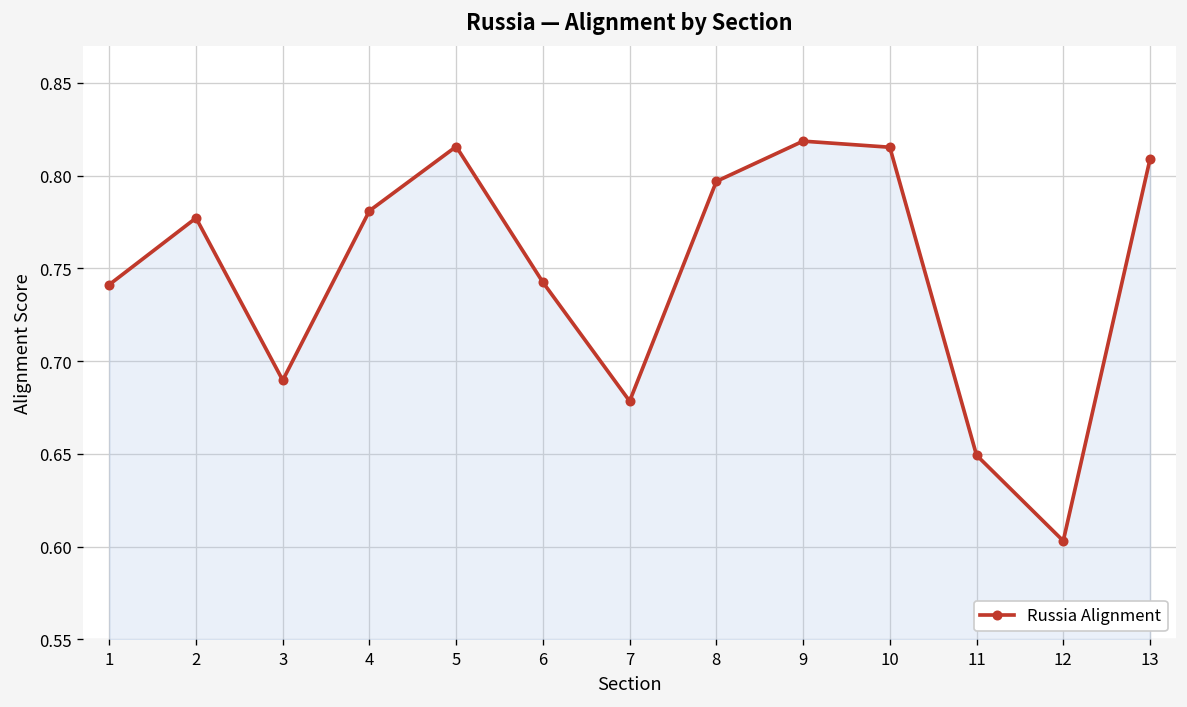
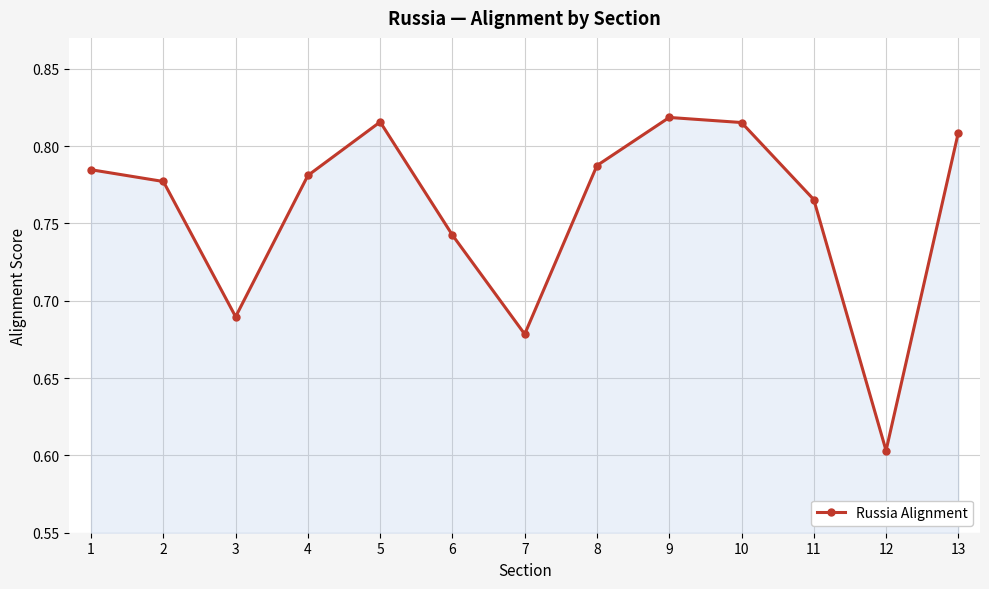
1: 0.741 -> 0.785
8: 0.797 -> 0.787
11: 0.649 -> 0.765
